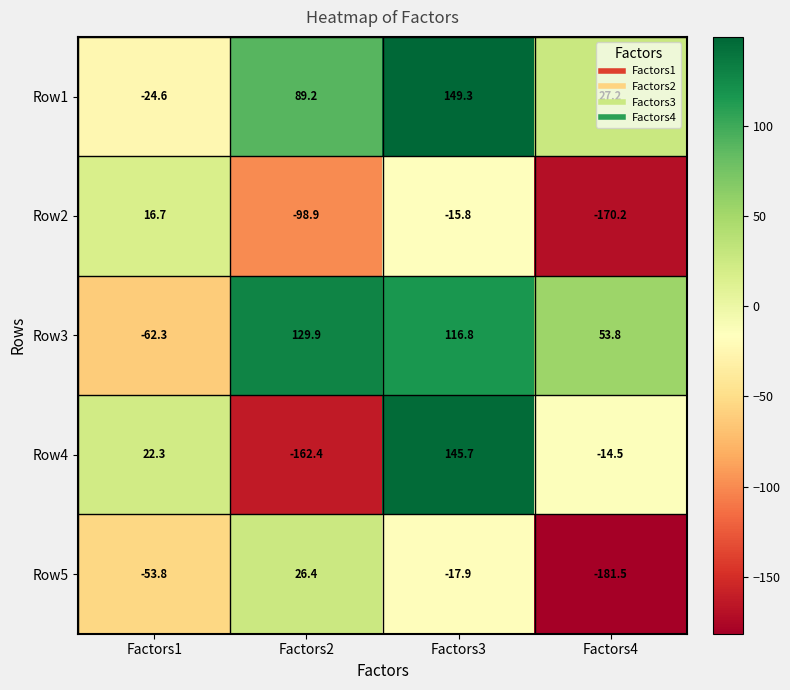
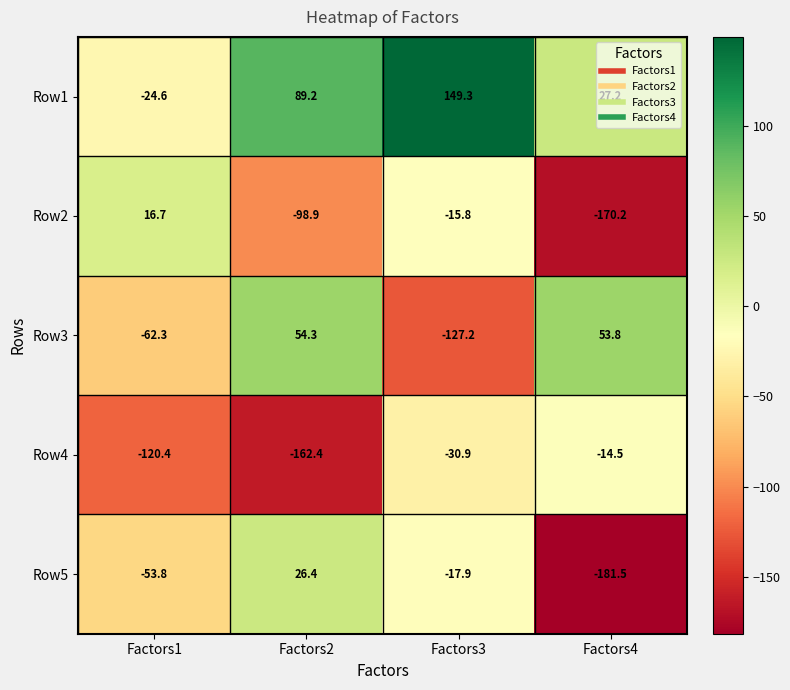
Row3, Factors2: 129.9 -> 54.3
Row3, Factors3: 116.8 -> -127.2
Row4, Factors1: 22.3 -> -120.4
Row4, Factors3: 145.7 -> -30.9
